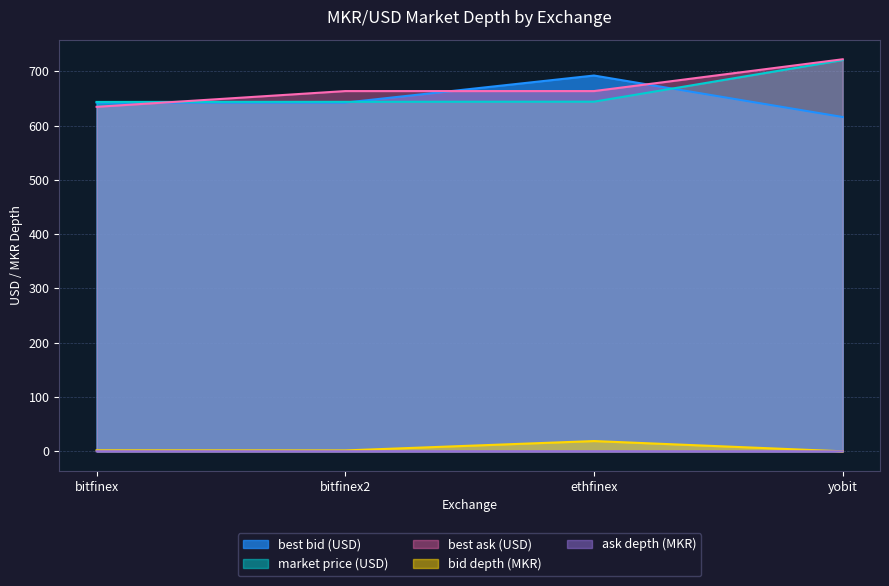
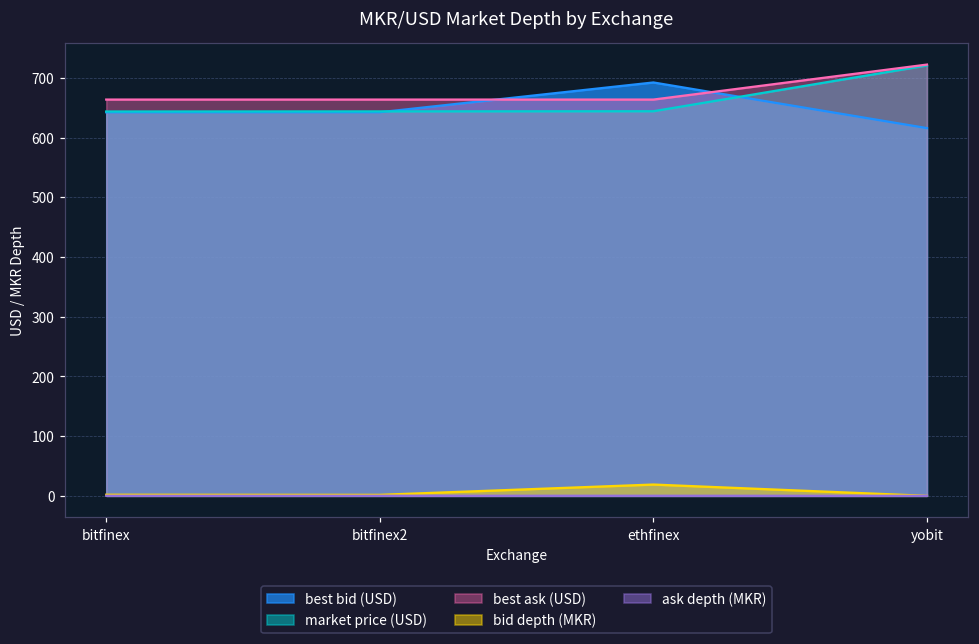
best ask (USD), bitfinex: 630 -> 660
